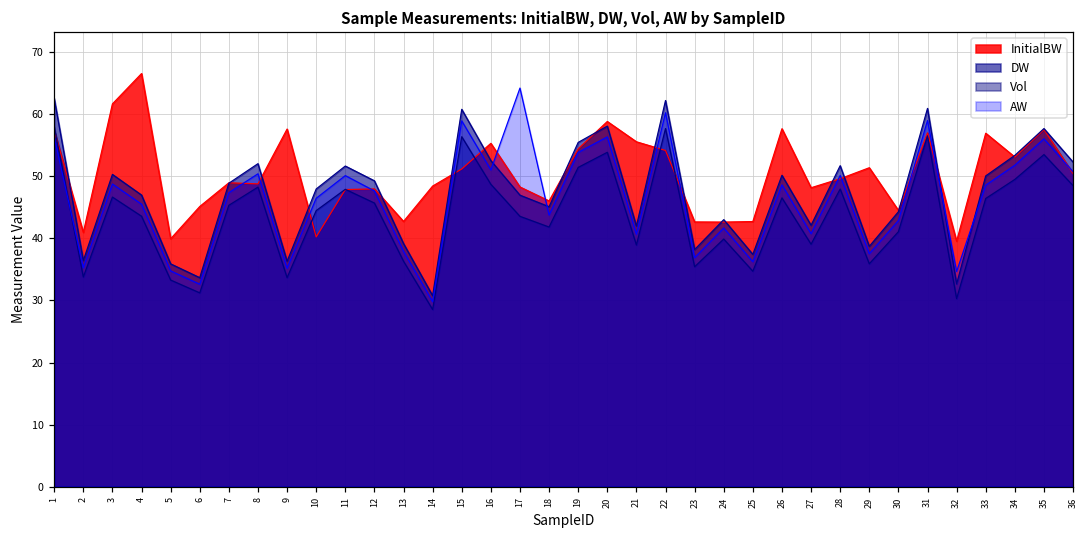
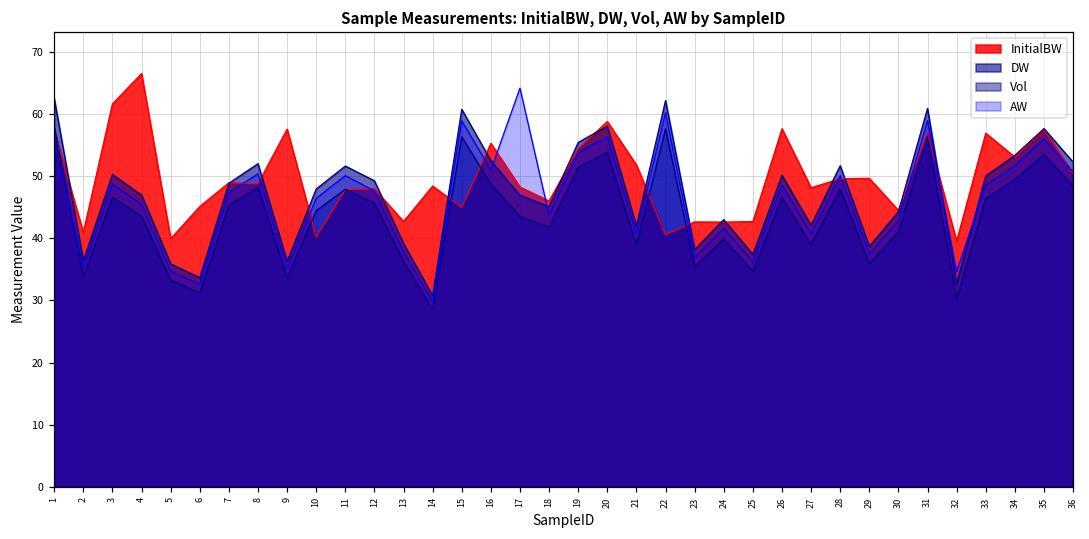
InitialBW, 15: 51 -> 45
InitialBW, 21: 56 -> 52
InitialBW, 22: 54 -> 41
InitialBW, 29: 51 -> 50
